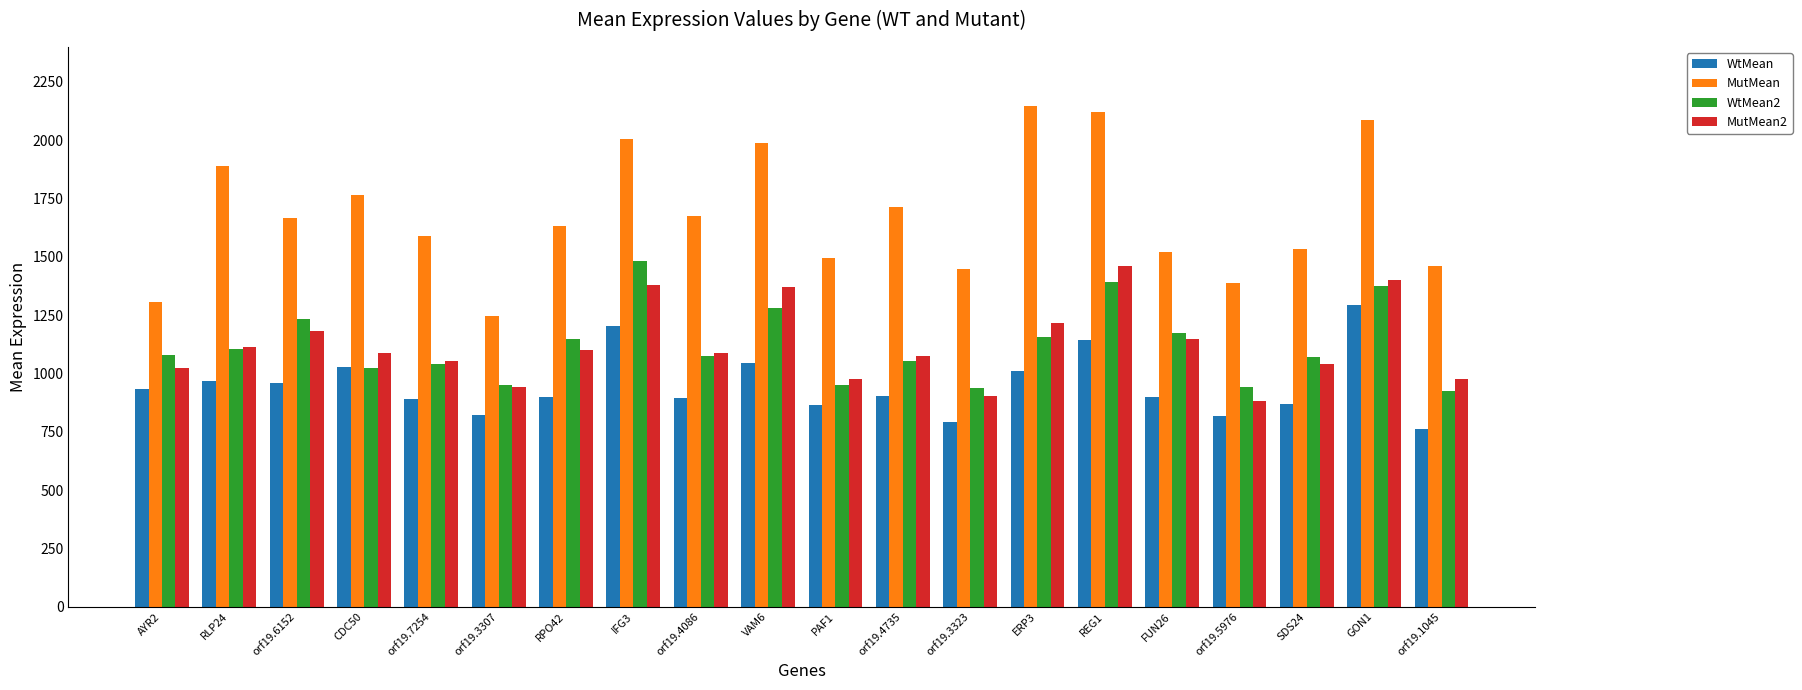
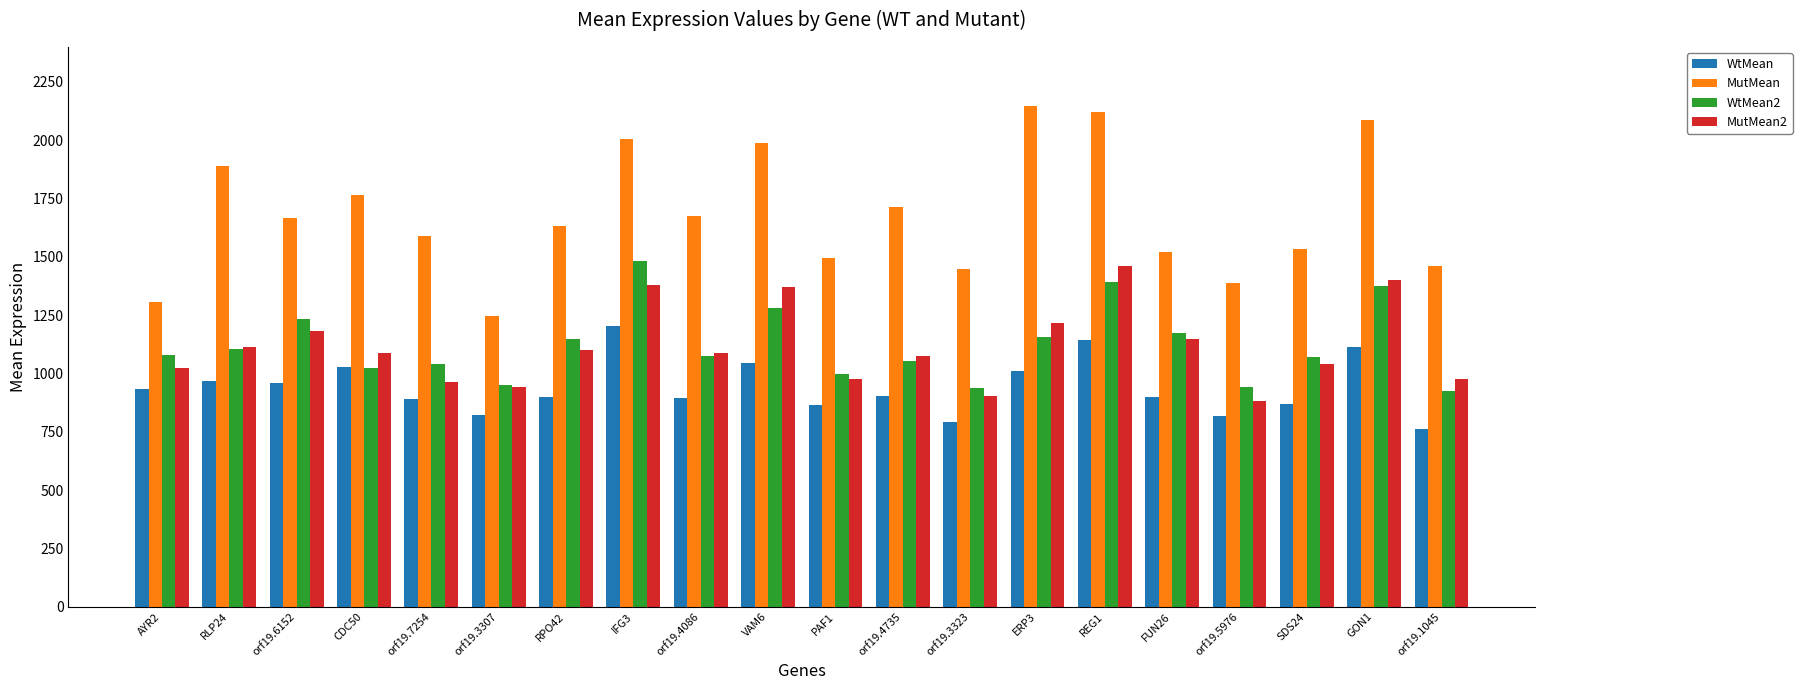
MutMean2, orf19.7254: 1050 -> 960
WtMean2, PAF1: 950 -> 1000
WtMean, GON1: 1300 -> 1110
